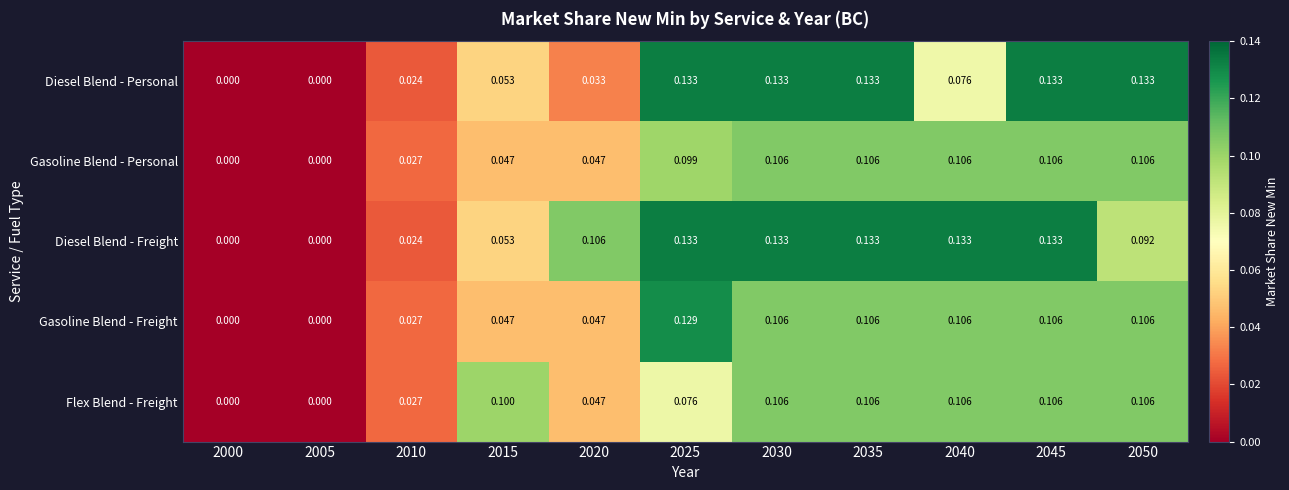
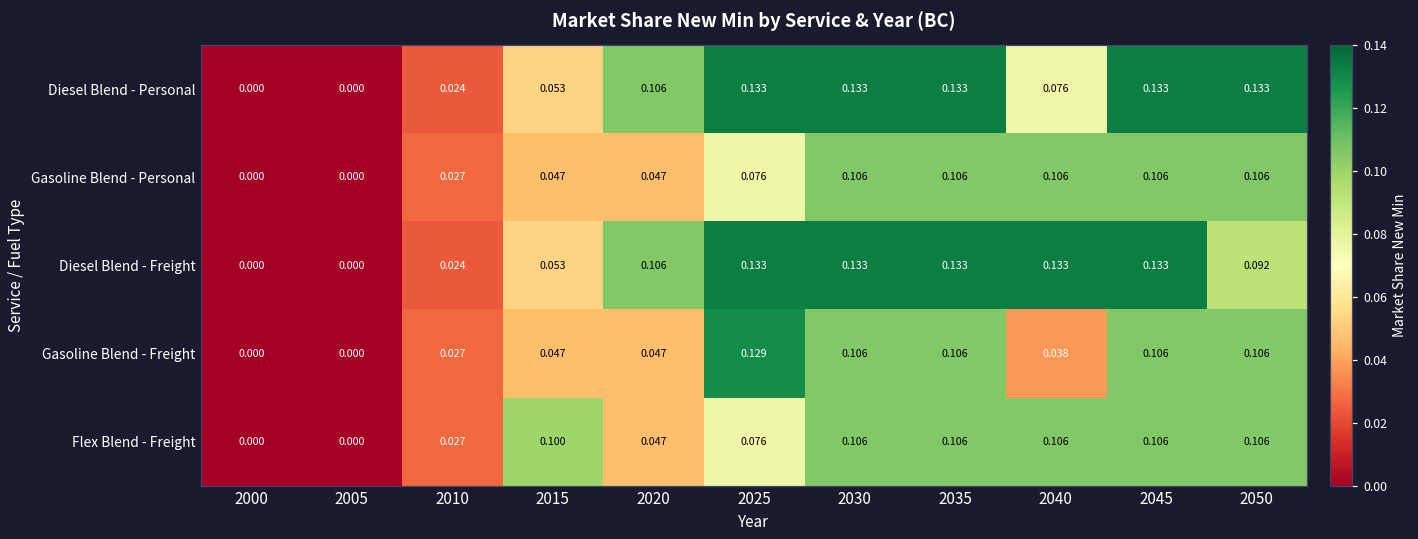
Diesel Blend - Personal, 2020: 0.033 -> 0.106
Gasoline Blend - Personal, 2025: 0.099 -> 0.076
Gasoline Blend - Freight, 2040: 0.106 -> 0.038
